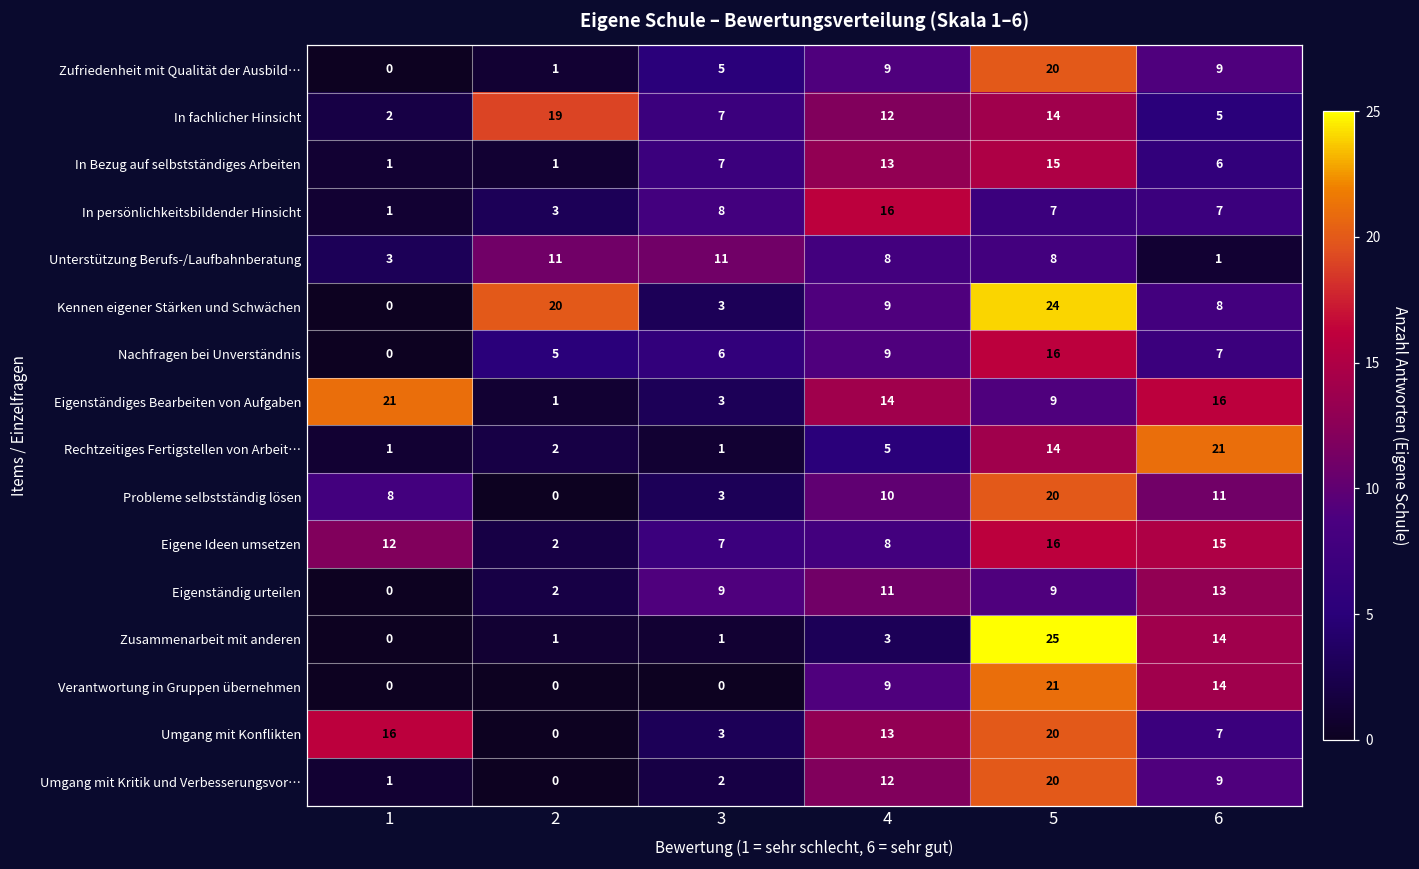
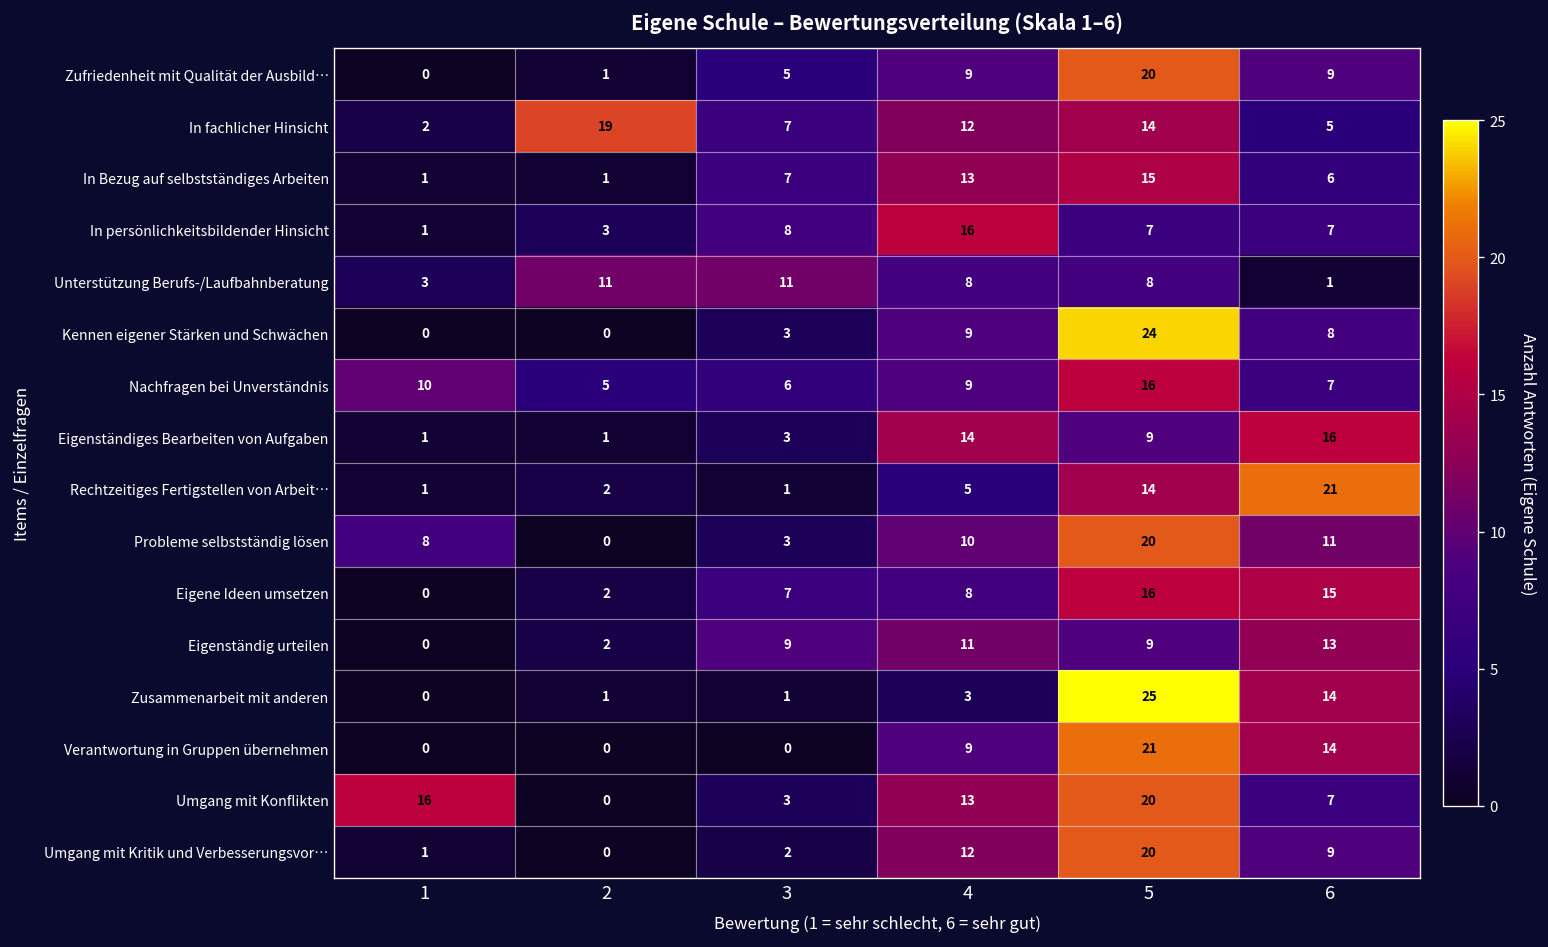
Kennen eigener Stärken und Schwächen, 2: 20 -> 0
Nachfragen bei Unverständnis, 1: 0 -> 10
Eigenständiges Bearbeiten von Aufgaben, 1: 21 -> 1
Eigene Ideen umsetzen, 1: 12 -> 0
